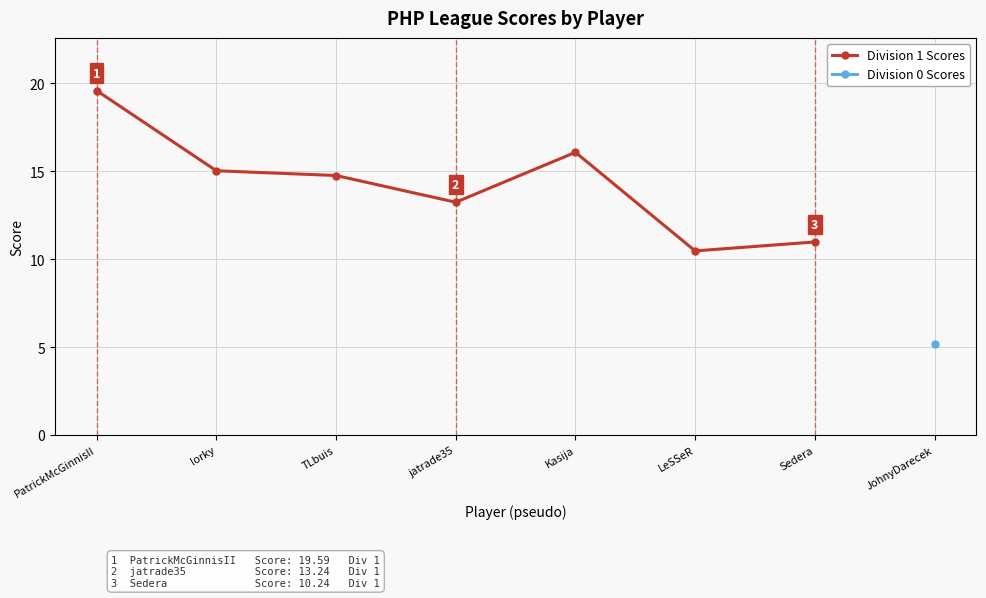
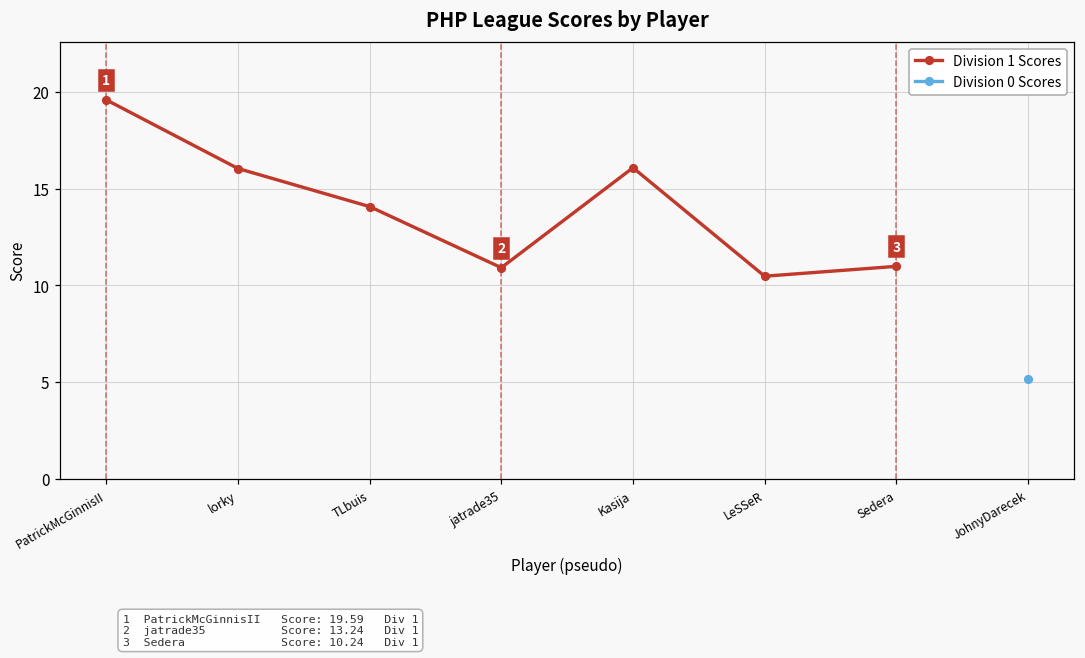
Division 1 Scores, lorky: 15.0 -> 16.0
Division 1 Scores, TLbuis: 14.8 -> 14.1
Division 1 Scores, jatrade35: 13.2 -> 10.9
